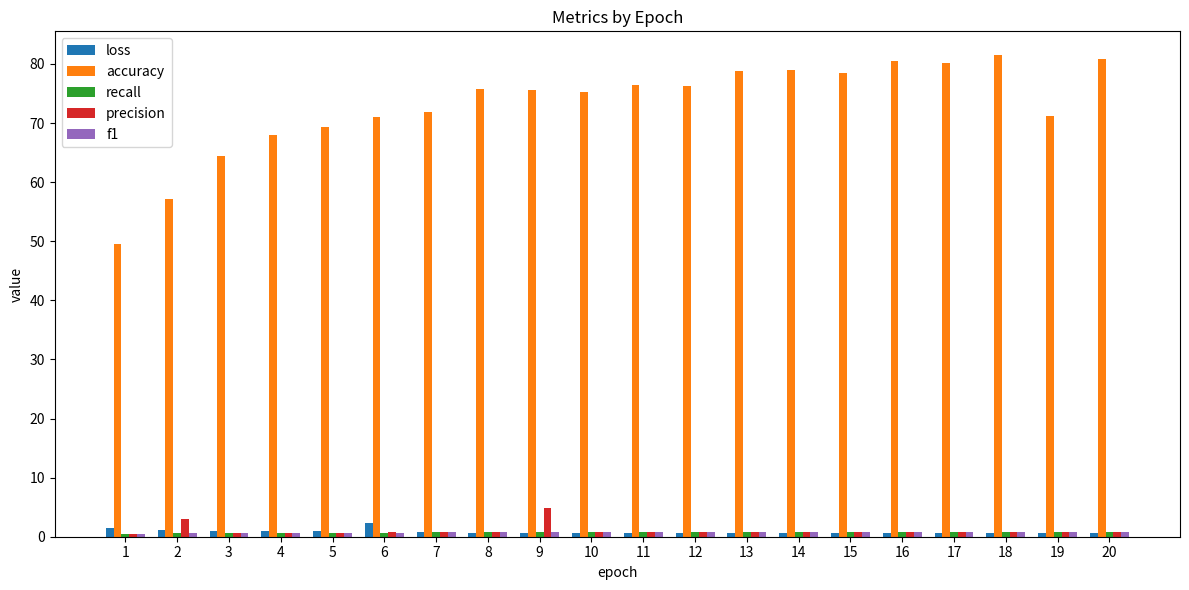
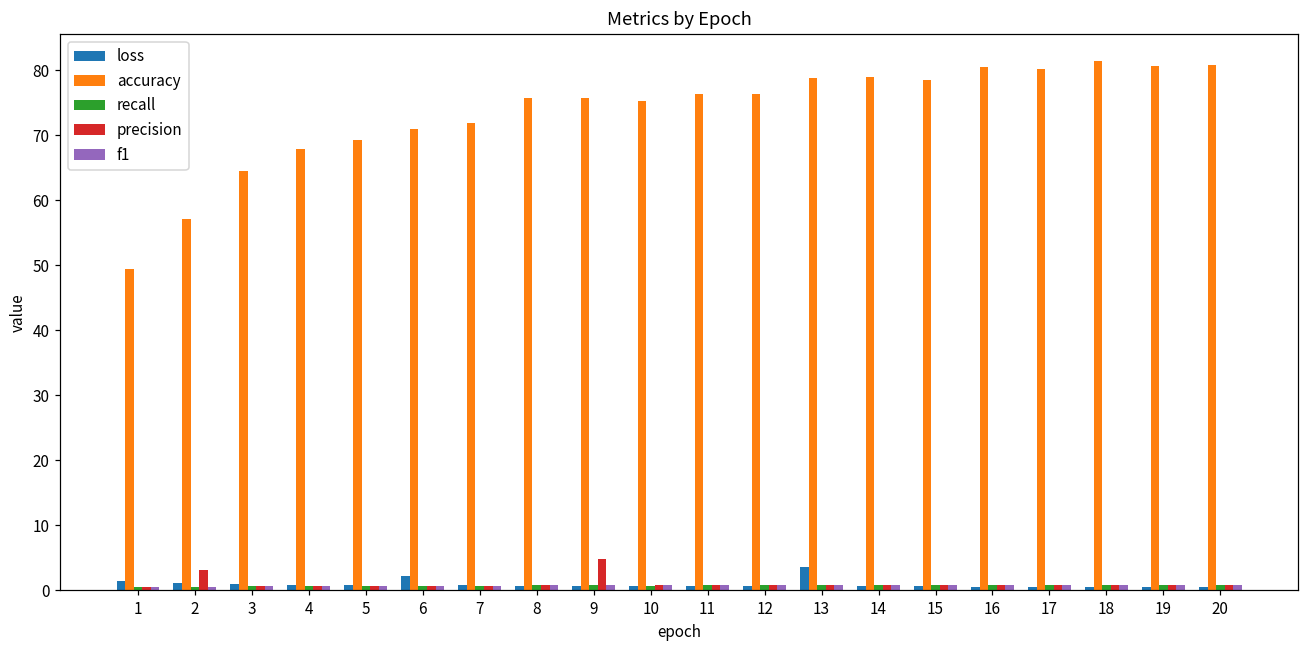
loss, 13: 1 -> 4
accuracy, 19: 71 -> 81
